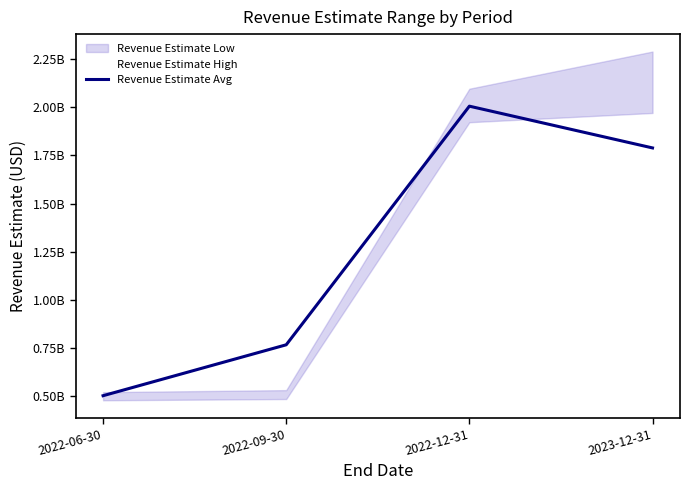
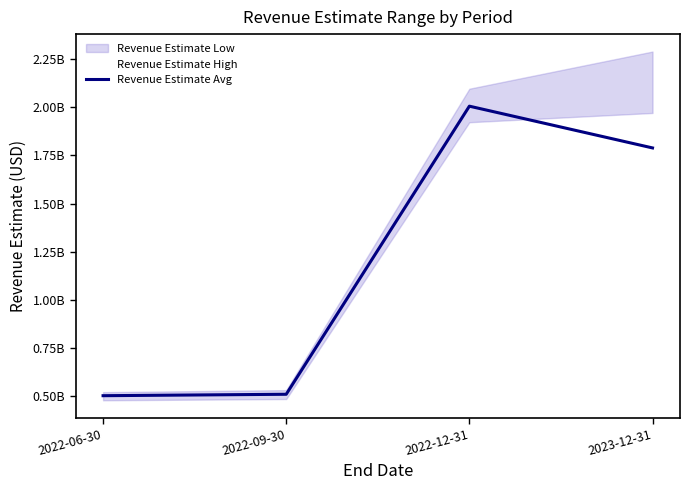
Revenue Estimate Avg, 2022-09-30: 770000000 -> 510000000
